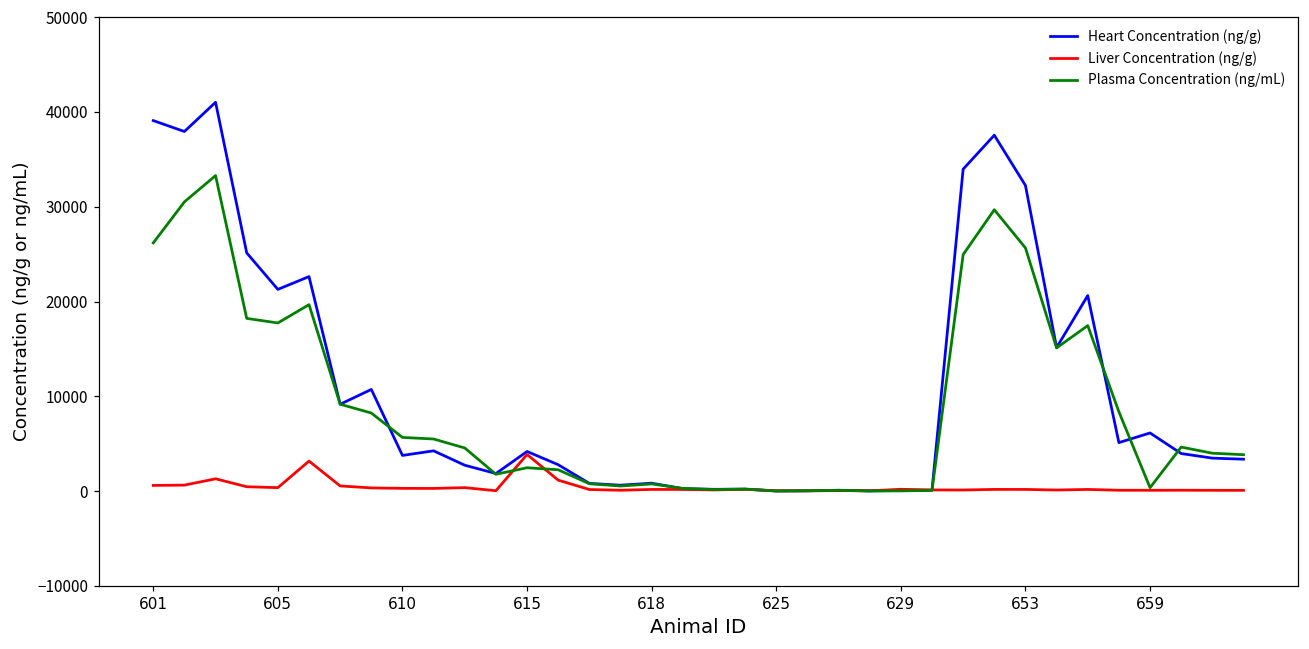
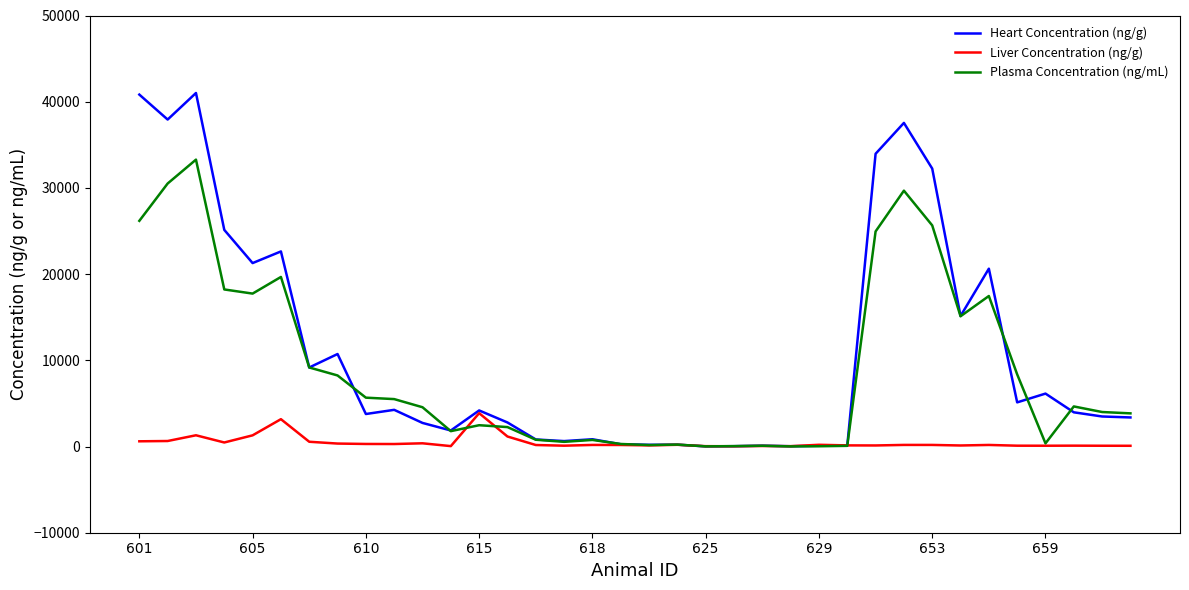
Heart Concentration (ng/g), 601: 39000 -> 41000
Liver Concentration (ng/g), 605: 0 -> 1000
